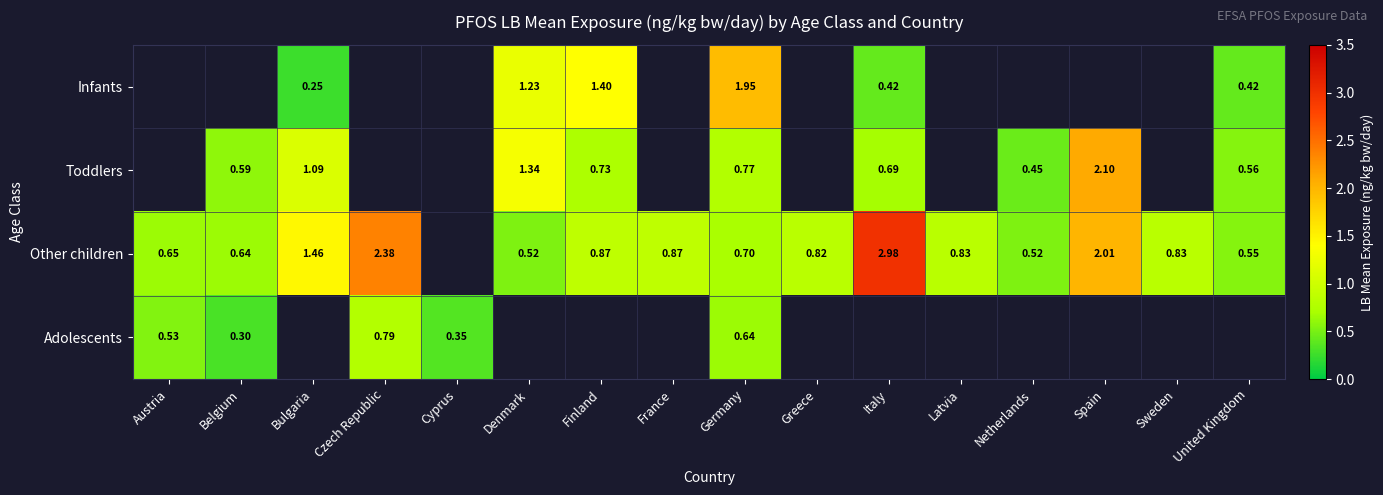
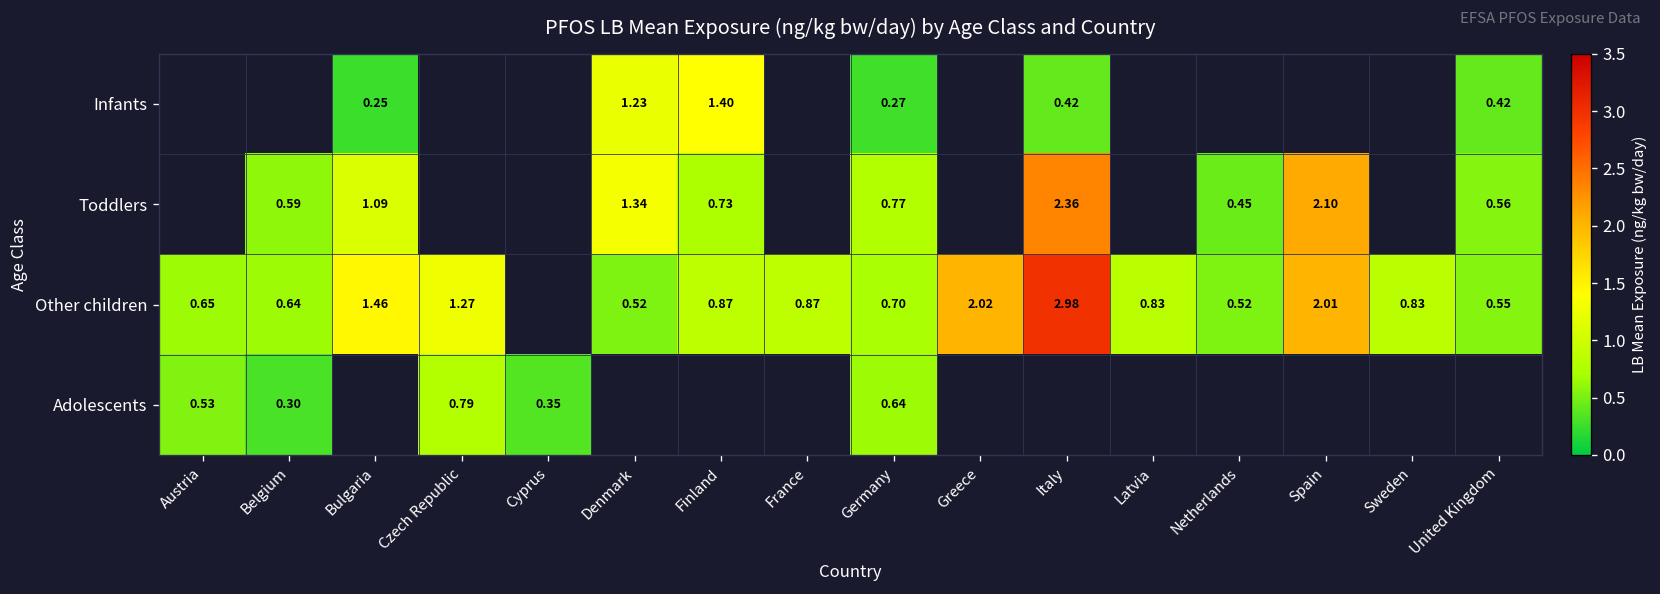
Infants, Germany: 1.95 -> 0.27
Toddlers, Italy: 0.69 -> 2.36
Other children, Czech Republic: 2.38 -> 1.27
Other children, Greece: 0.82 -> 2.02
